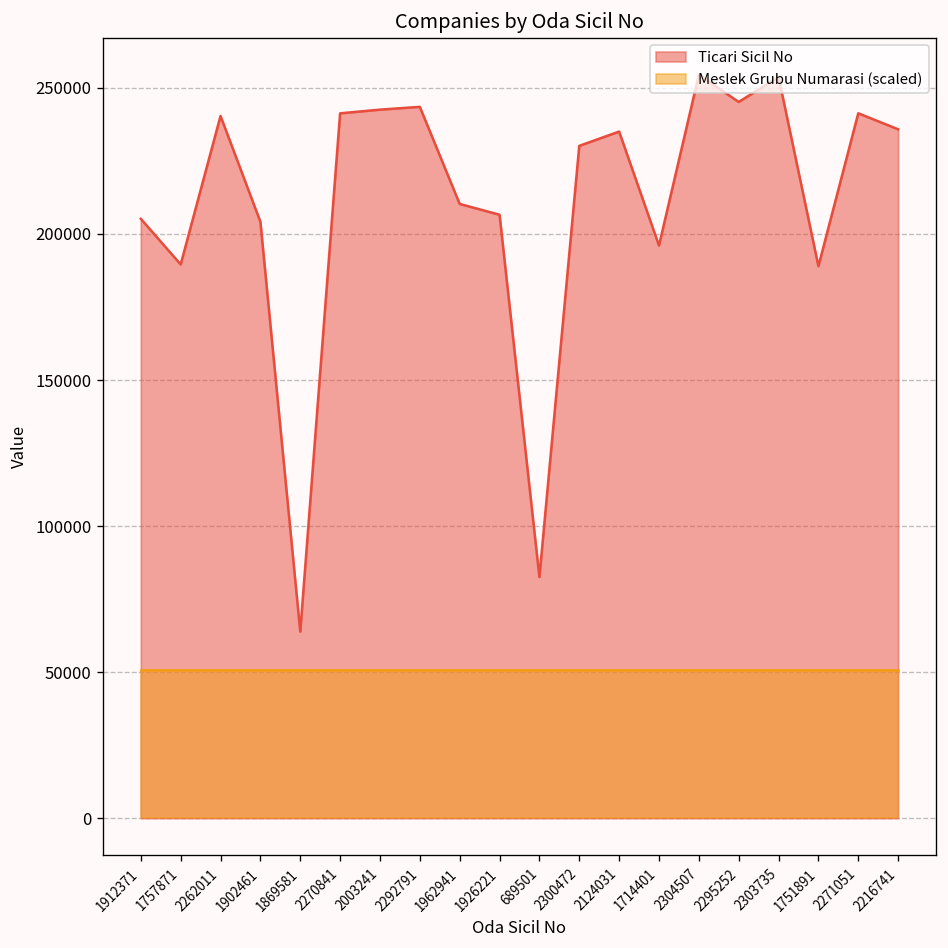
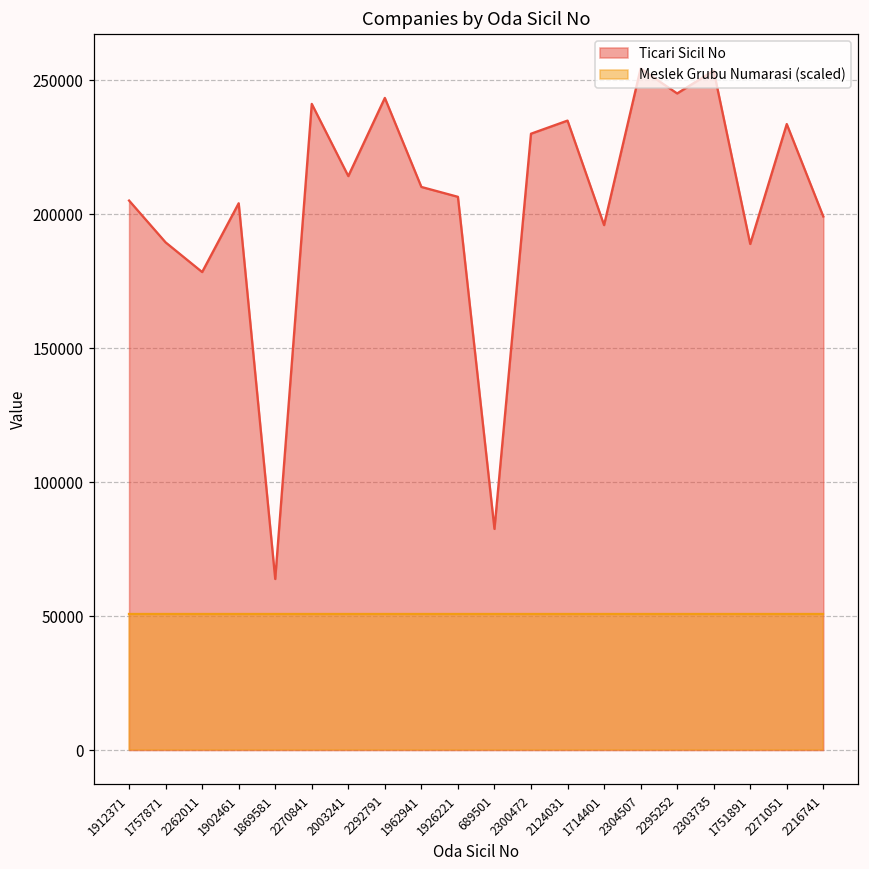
Ticari Sicil No, 2262011: 240000 -> 178000
Ticari Sicil No, 2003241: 243000 -> 214000
Ticari Sicil No, 2271051: 241000 -> 234000
Ticari Sicil No, 2216741: 236000 -> 199000
